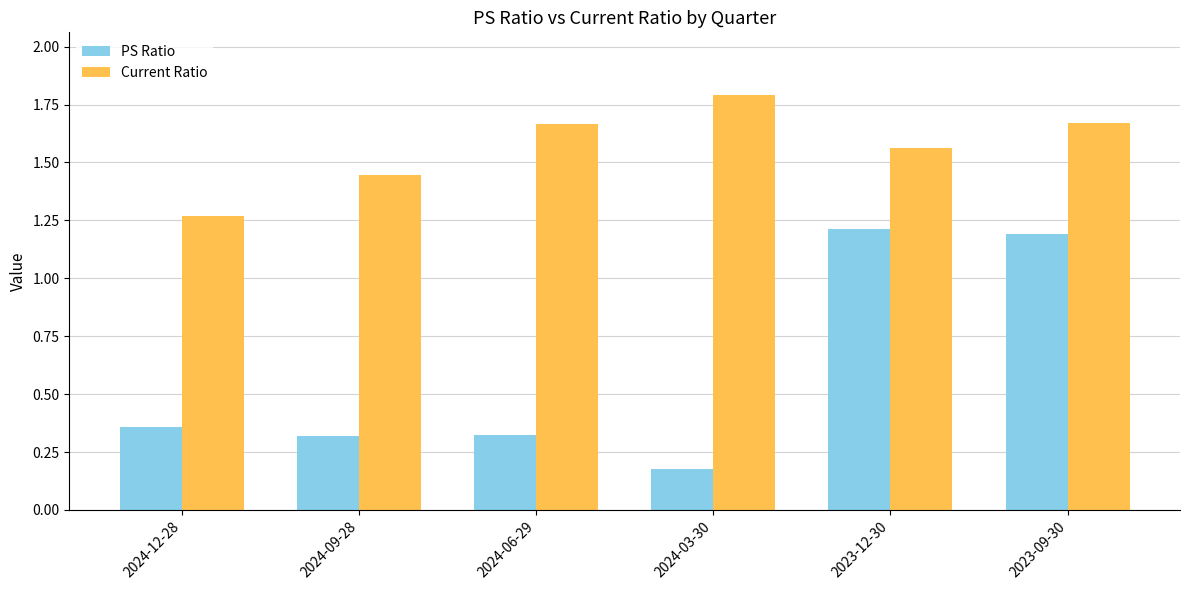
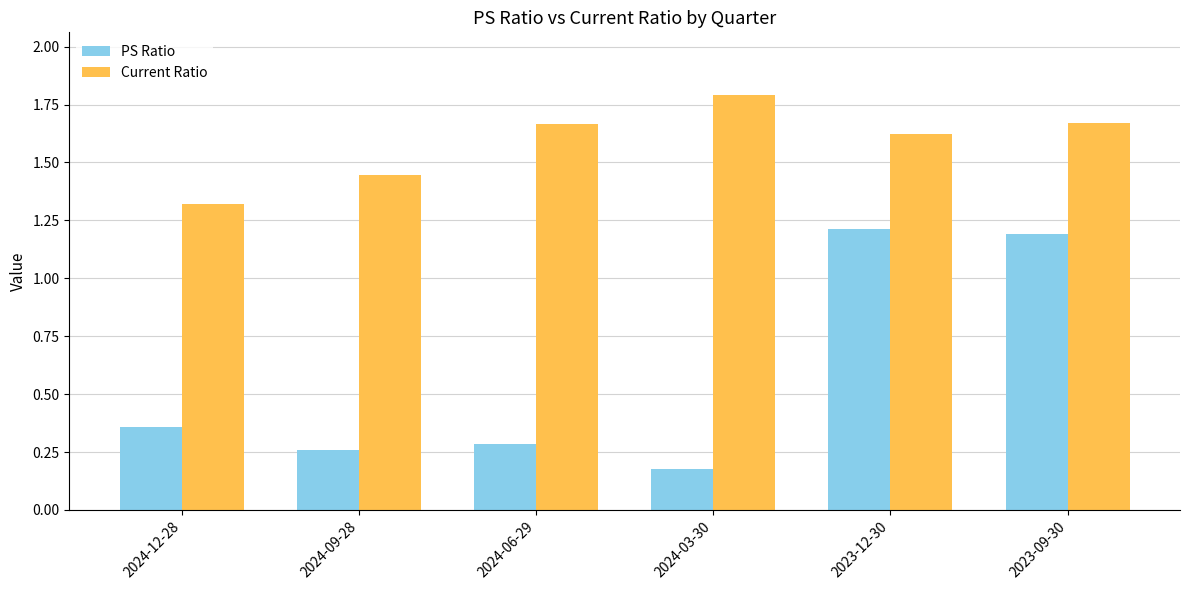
Current Ratio, 2024-12-28: 1.27 -> 1.32
PS Ratio, 2024-09-28: 0.32 -> 0.26
PS Ratio, 2024-06-29: 0.32 -> 0.28
Current Ratio, 2023-12-30: 1.56 -> 1.62
